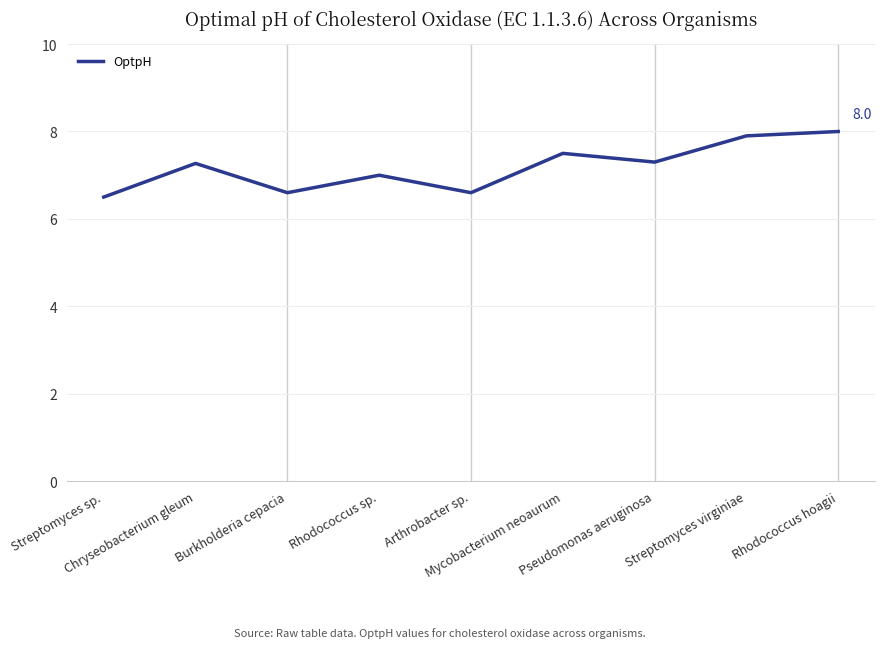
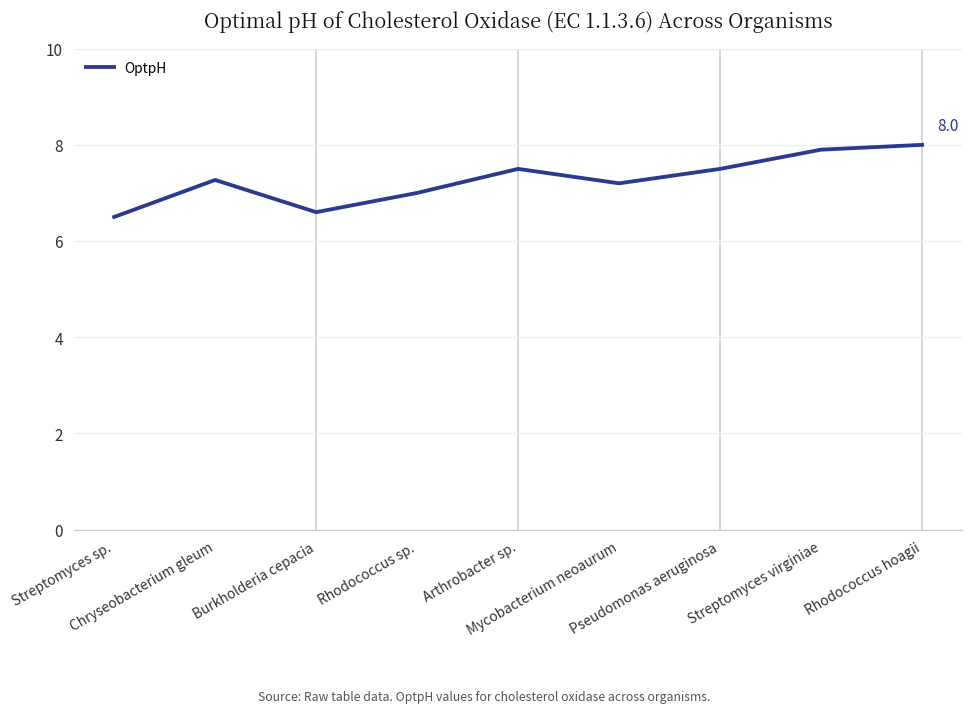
Arthrobacter sp.: 6.6 -> 7.5
Mycobacterium neoaurum: 7.5 -> 7.2
Pseudomonas aeruginosa: 7.3 -> 7.5
